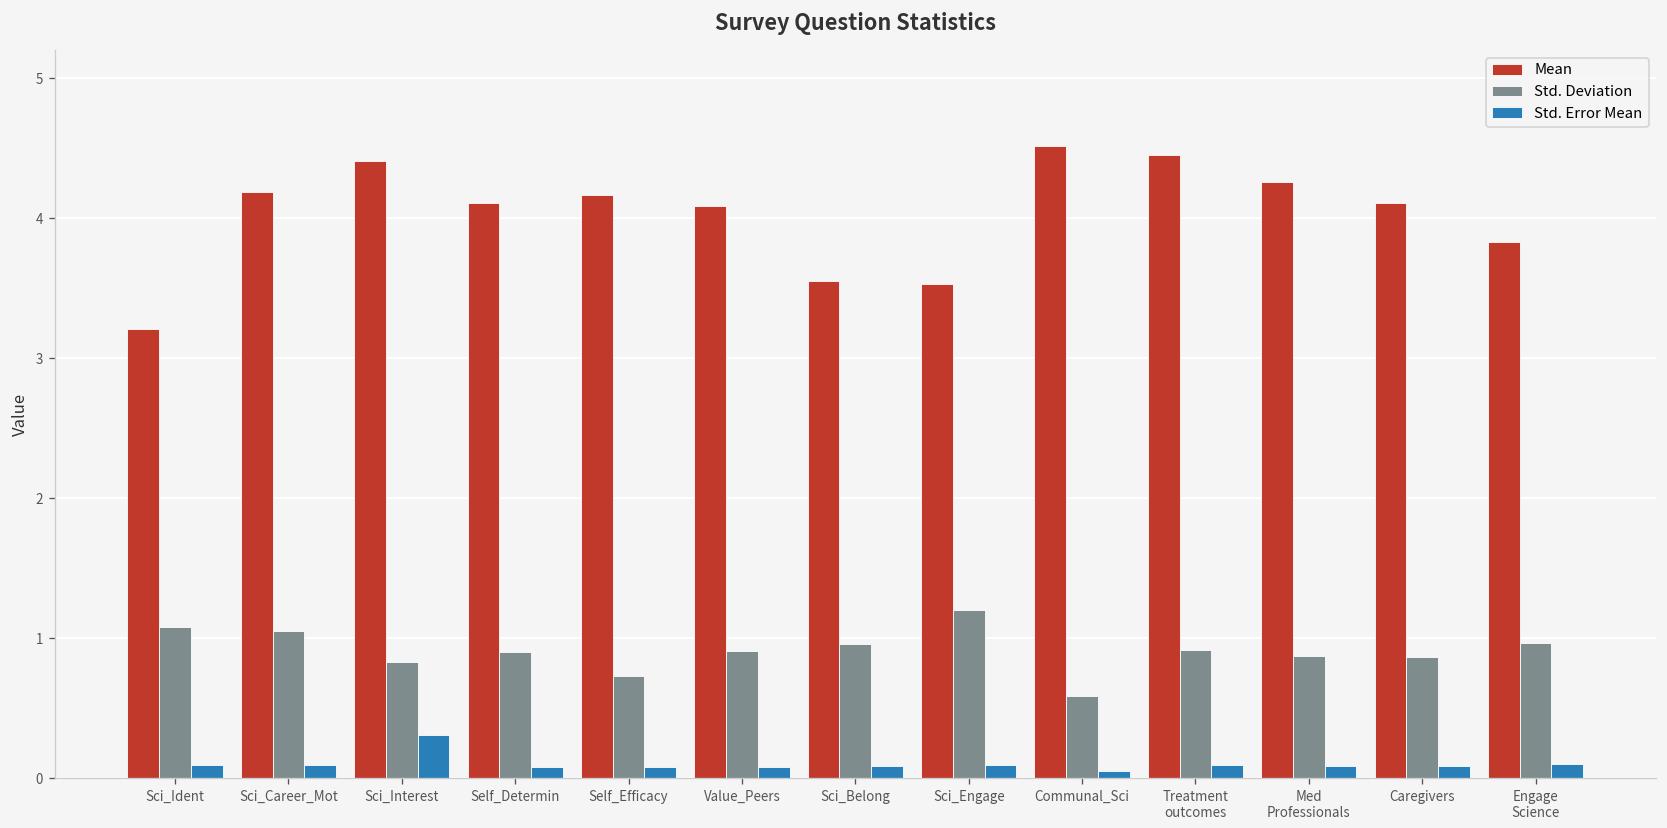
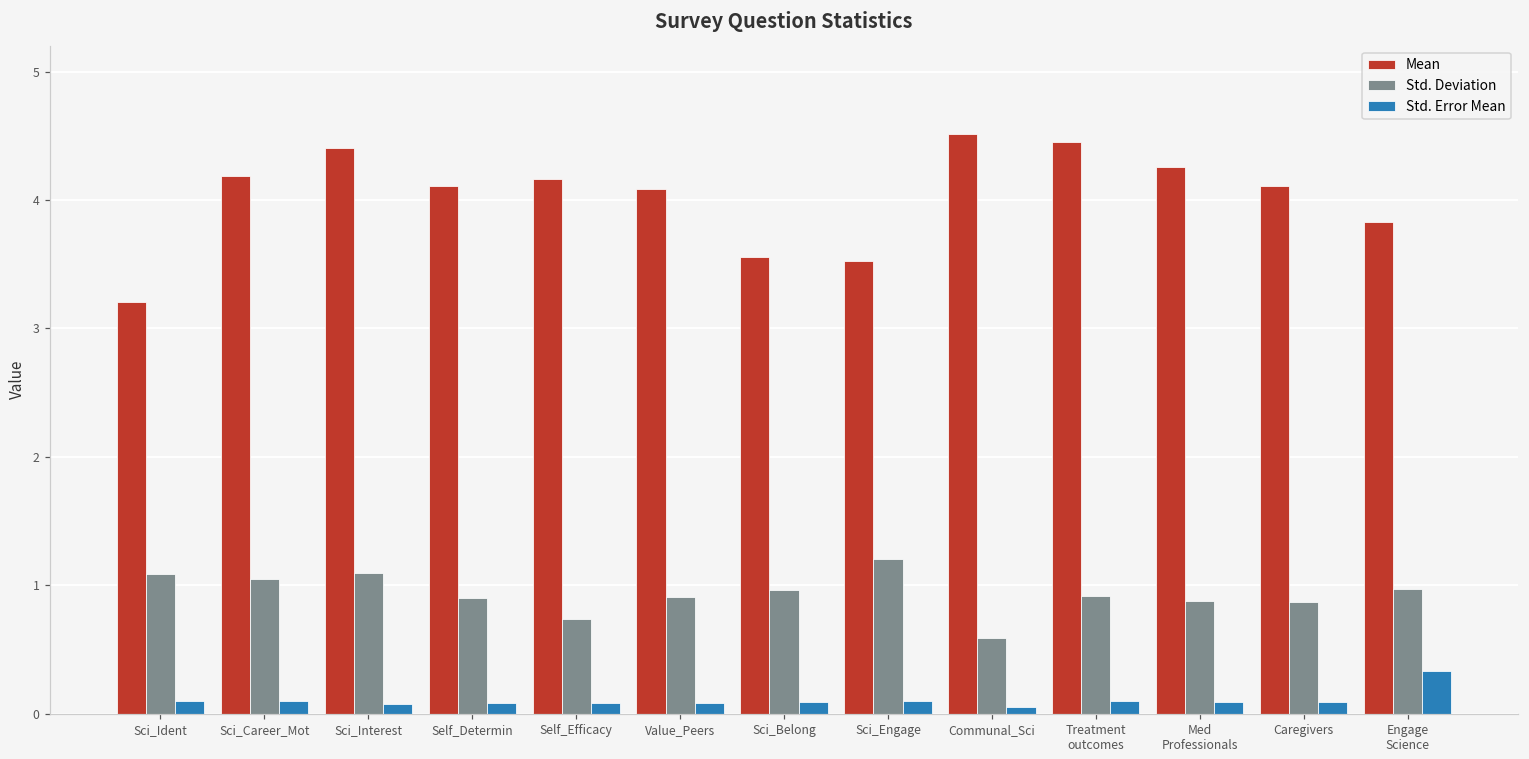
Std. Deviation, Sci_Interest: 0.83 -> 1.09
Std. Error Mean, Sci_Interest: 0.31 -> 0.08
Std. Error Mean, Engage Science: 0.10 -> 0.34
